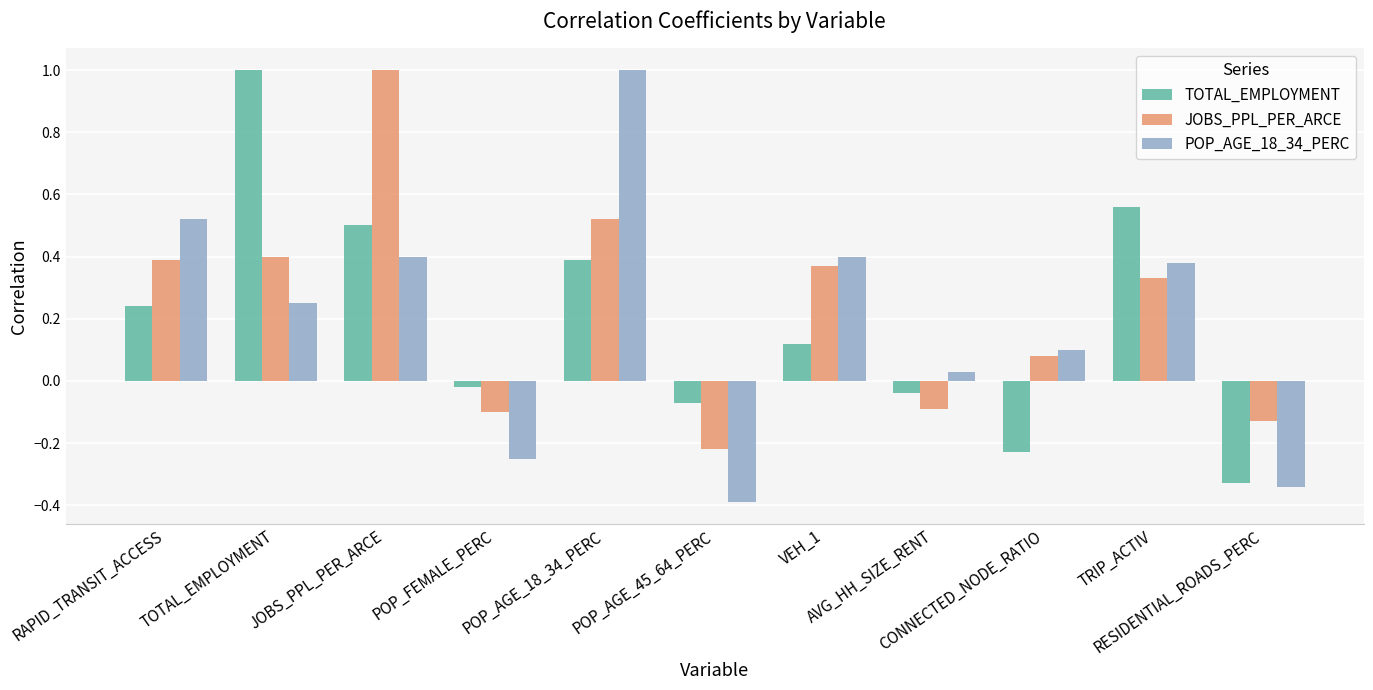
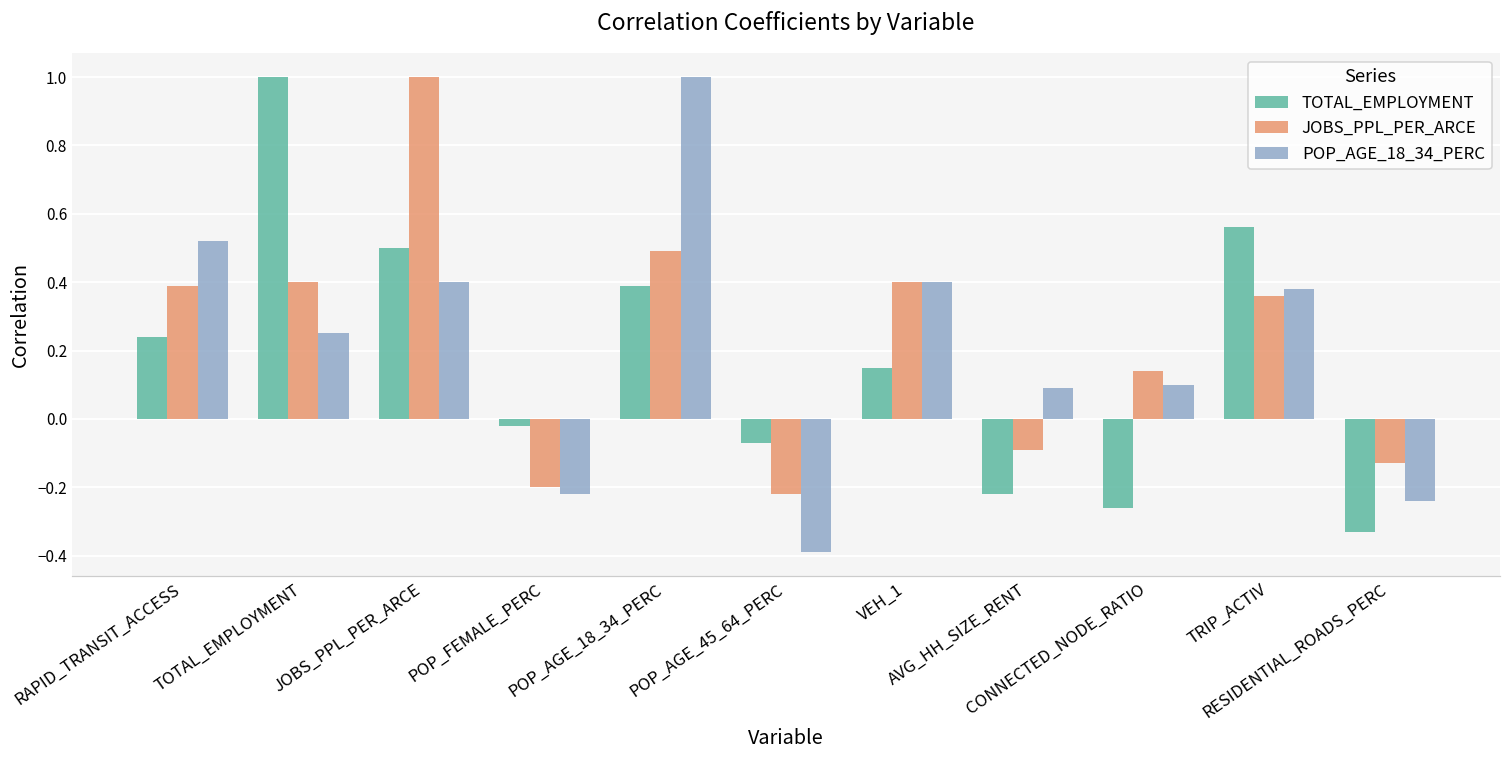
JOBS_PPL_PER_ARCE, POP_FEMALE_PERC: -0.1 -> -0.2
POP_AGE_18_34_PERC, POP_FEMALE_PERC: -0.25 -> -0.22
JOBS_PPL_PER_ARCE, POP_AGE_18_34_PERC: 0.52 -> 0.49
TOTAL_EMPLOYMENT, VEH_1: 0.12 -> 0.15
JOBS_PPL_PER_ARCE, VEH_1: 0.37 -> 0.40
TOTAL_EMPLOYMENT, AVG_HH_SIZE_RENT: -0.04 -> -0.22
POP_AGE_18_34_PERC, AVG_HH_SIZE_RENT: 0.03 -> 0.09
TOTAL_EMPLOYMENT, CONNECTED_NODE_RATIO: -0.23 -> -0.26
JOBS_PPL_PER_ARCE, CONNECTED_NODE_RATIO: 0.08 -> 0.14
JOBS_PPL_PER_ARCE, TRIP_ACTIV: 0.33 -> 0.36
POP_AGE_18_34_PERC, RESIDENTIAL_ROADS_PERC: -0.34 -> -0.24
